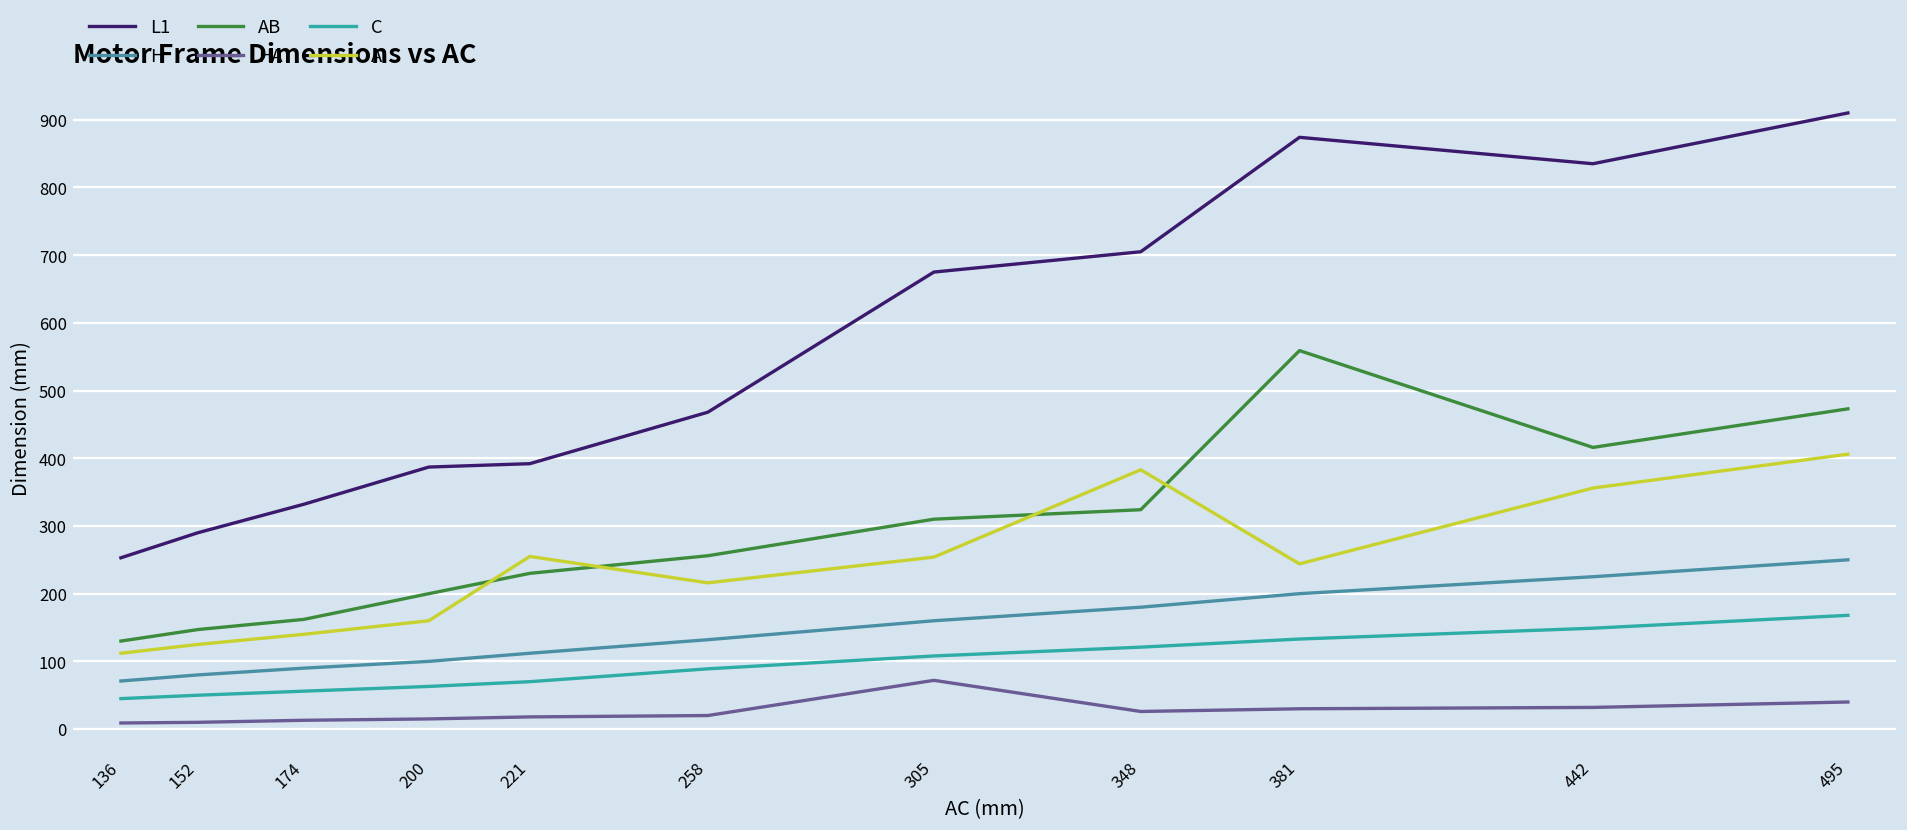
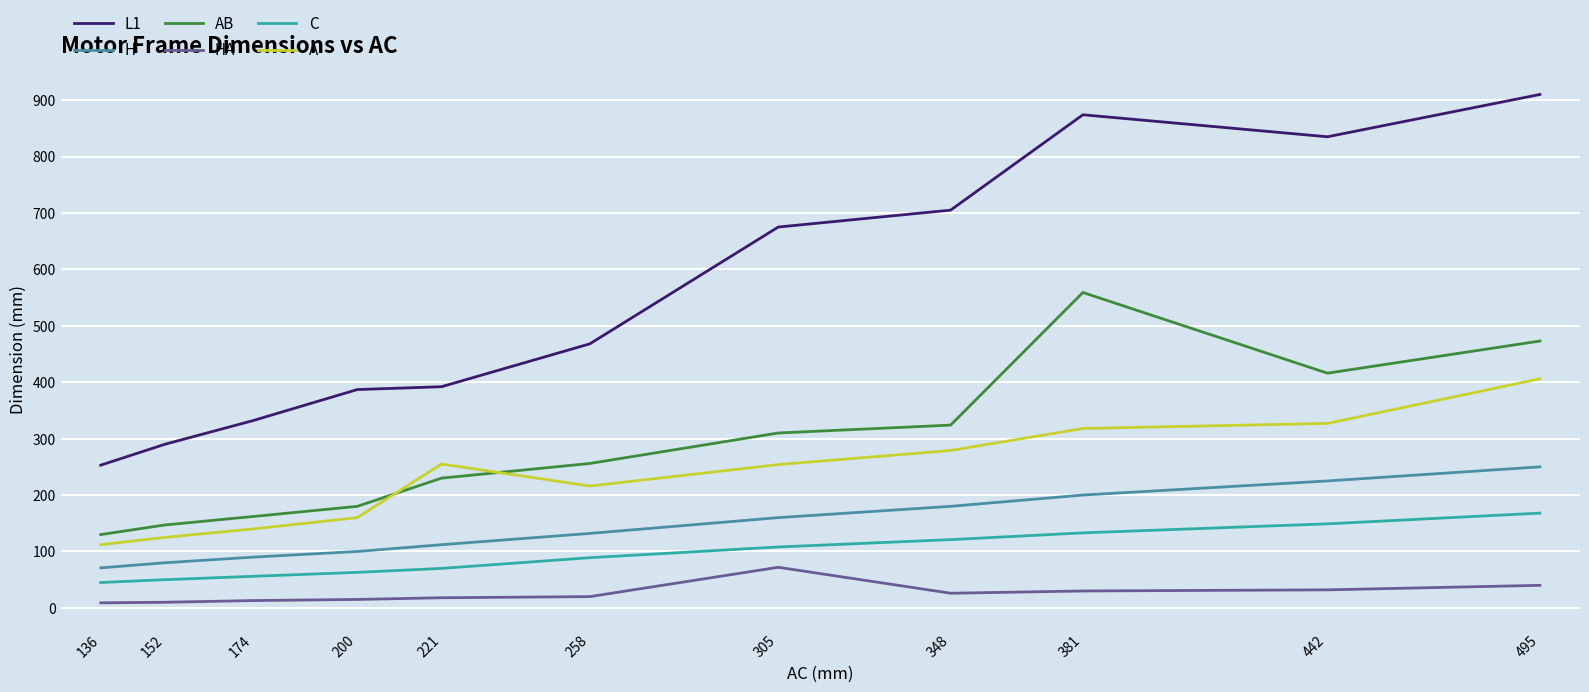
AB, 200: 200 -> 180
A, 348: 380 -> 280
A, 381: 240 -> 320
A, 442: 360 -> 330
